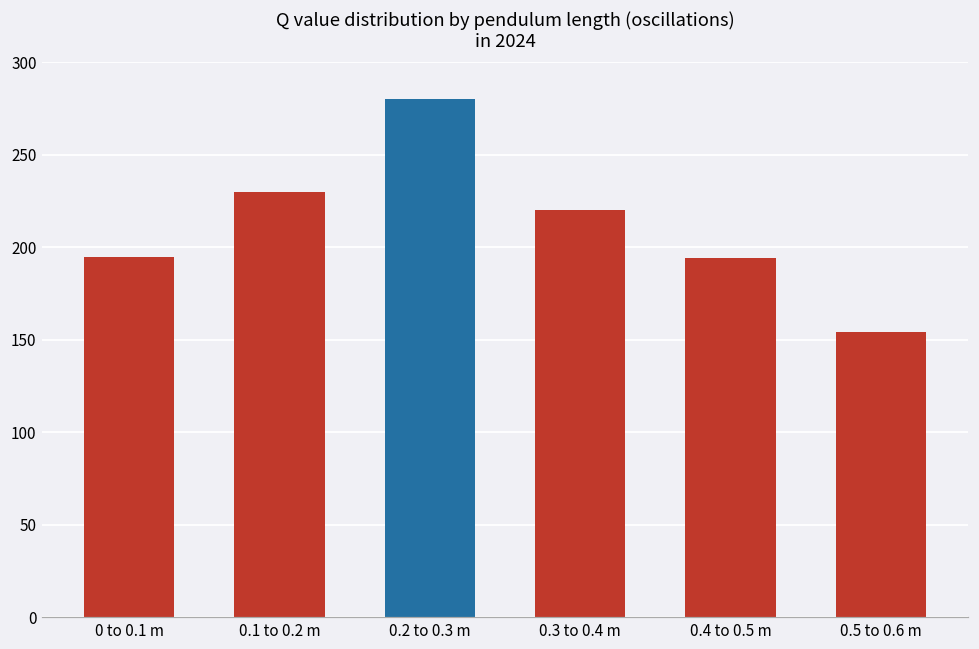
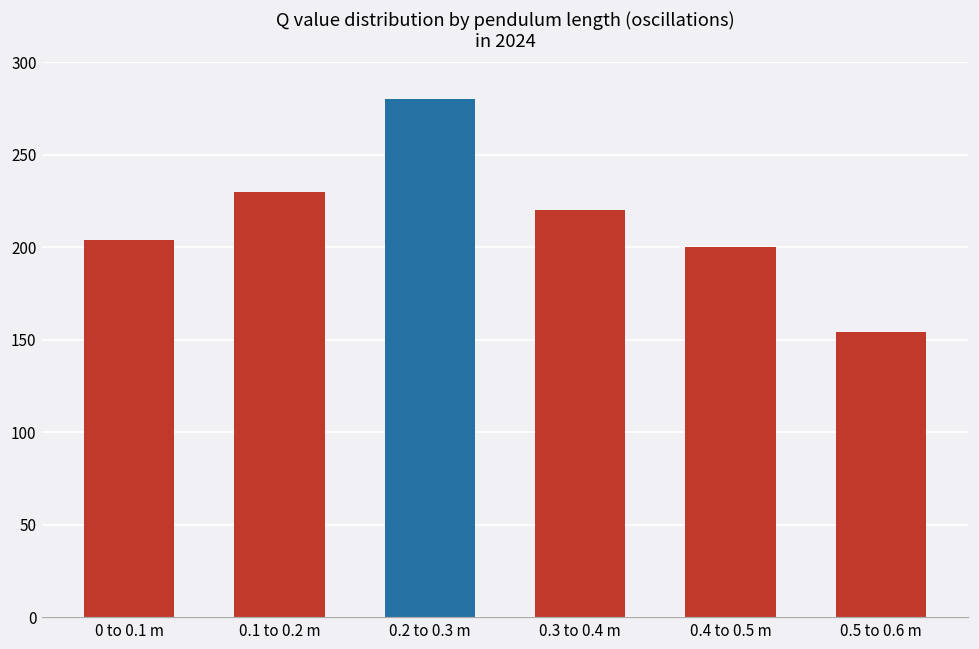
0 to 0.1 m: 195 -> 204
0.4 to 0.5 m: 194 -> 200
